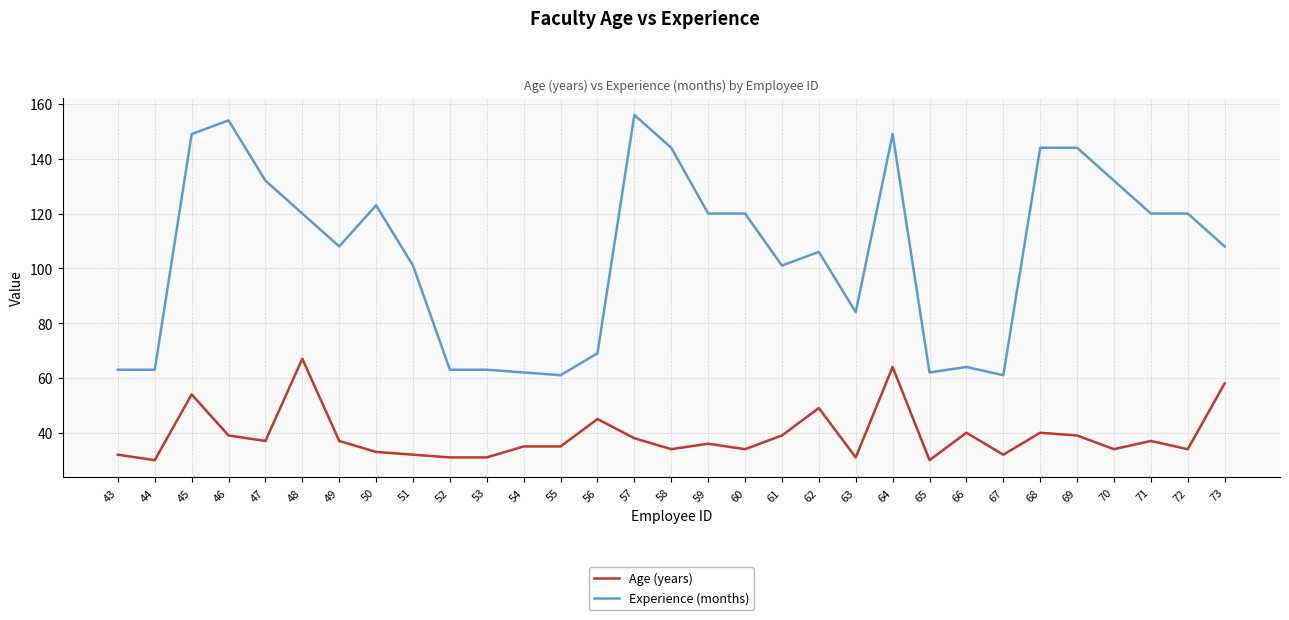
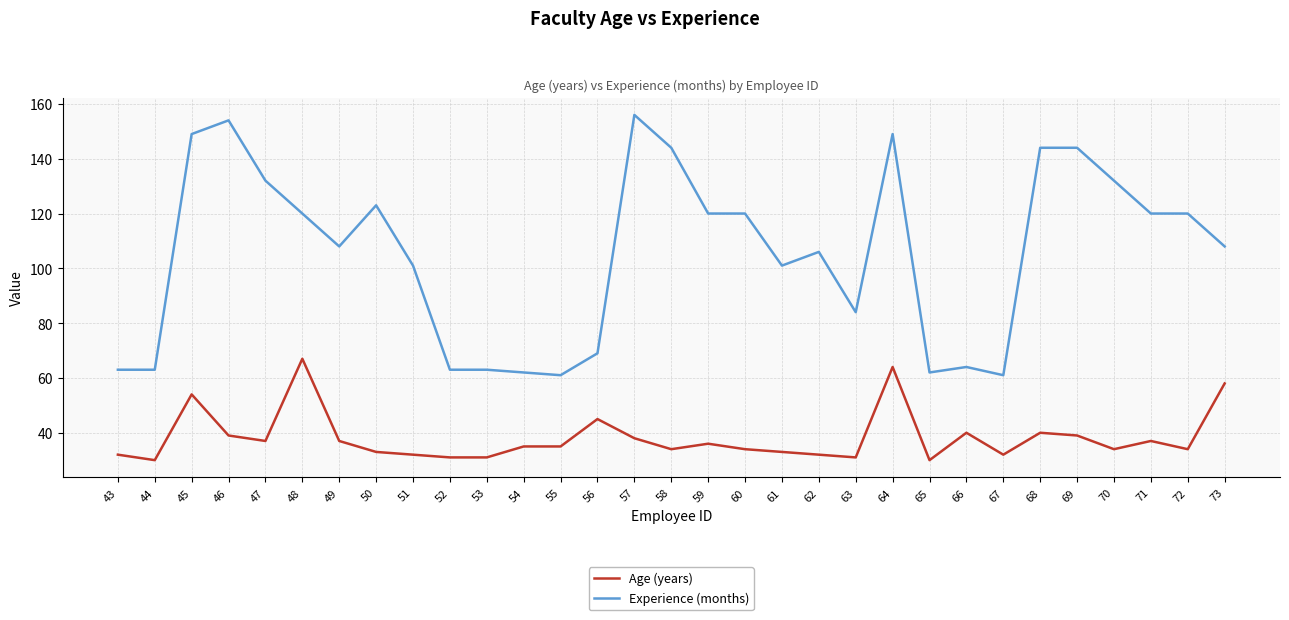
Age (years), 61: 39 -> 33
Age (years), 62: 49 -> 32
